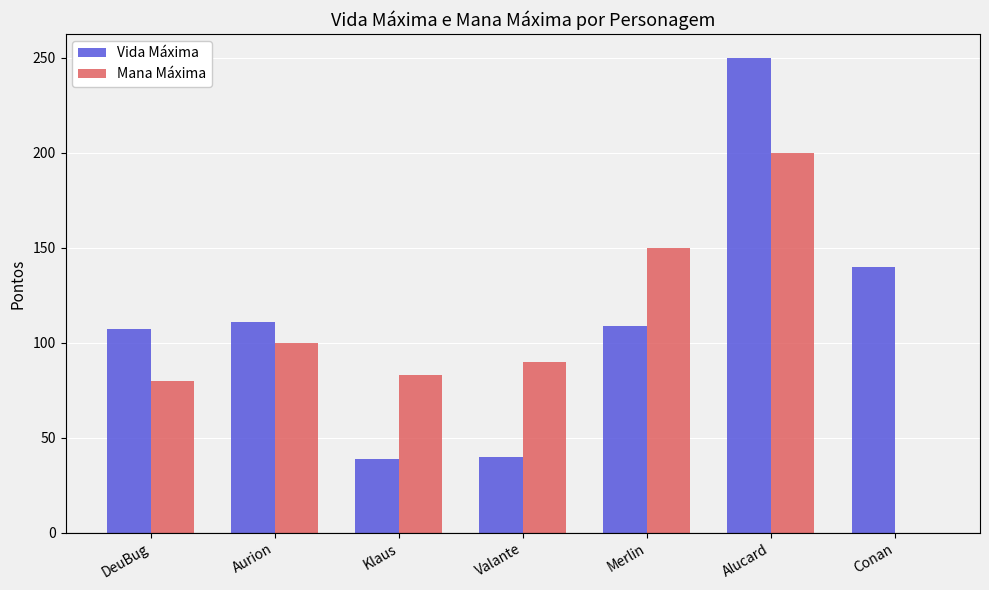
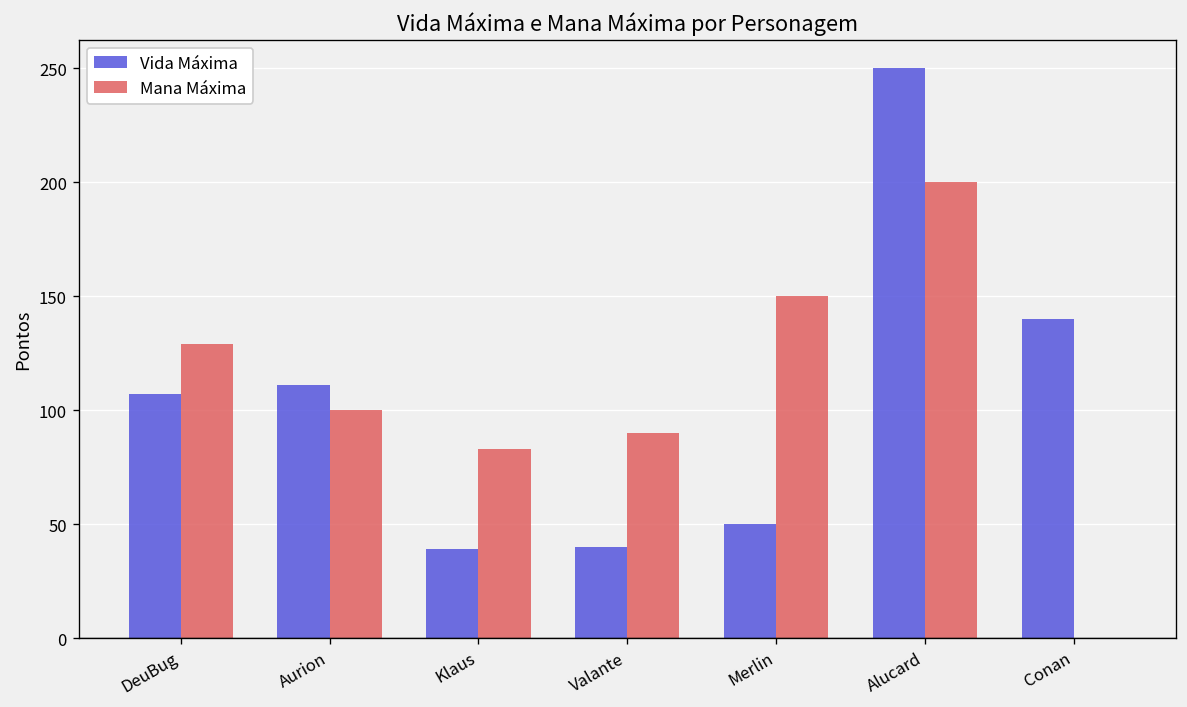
Mana Máxima, DeuBug: 80 -> 129
Vida Máxima, Merlin: 109 -> 50
